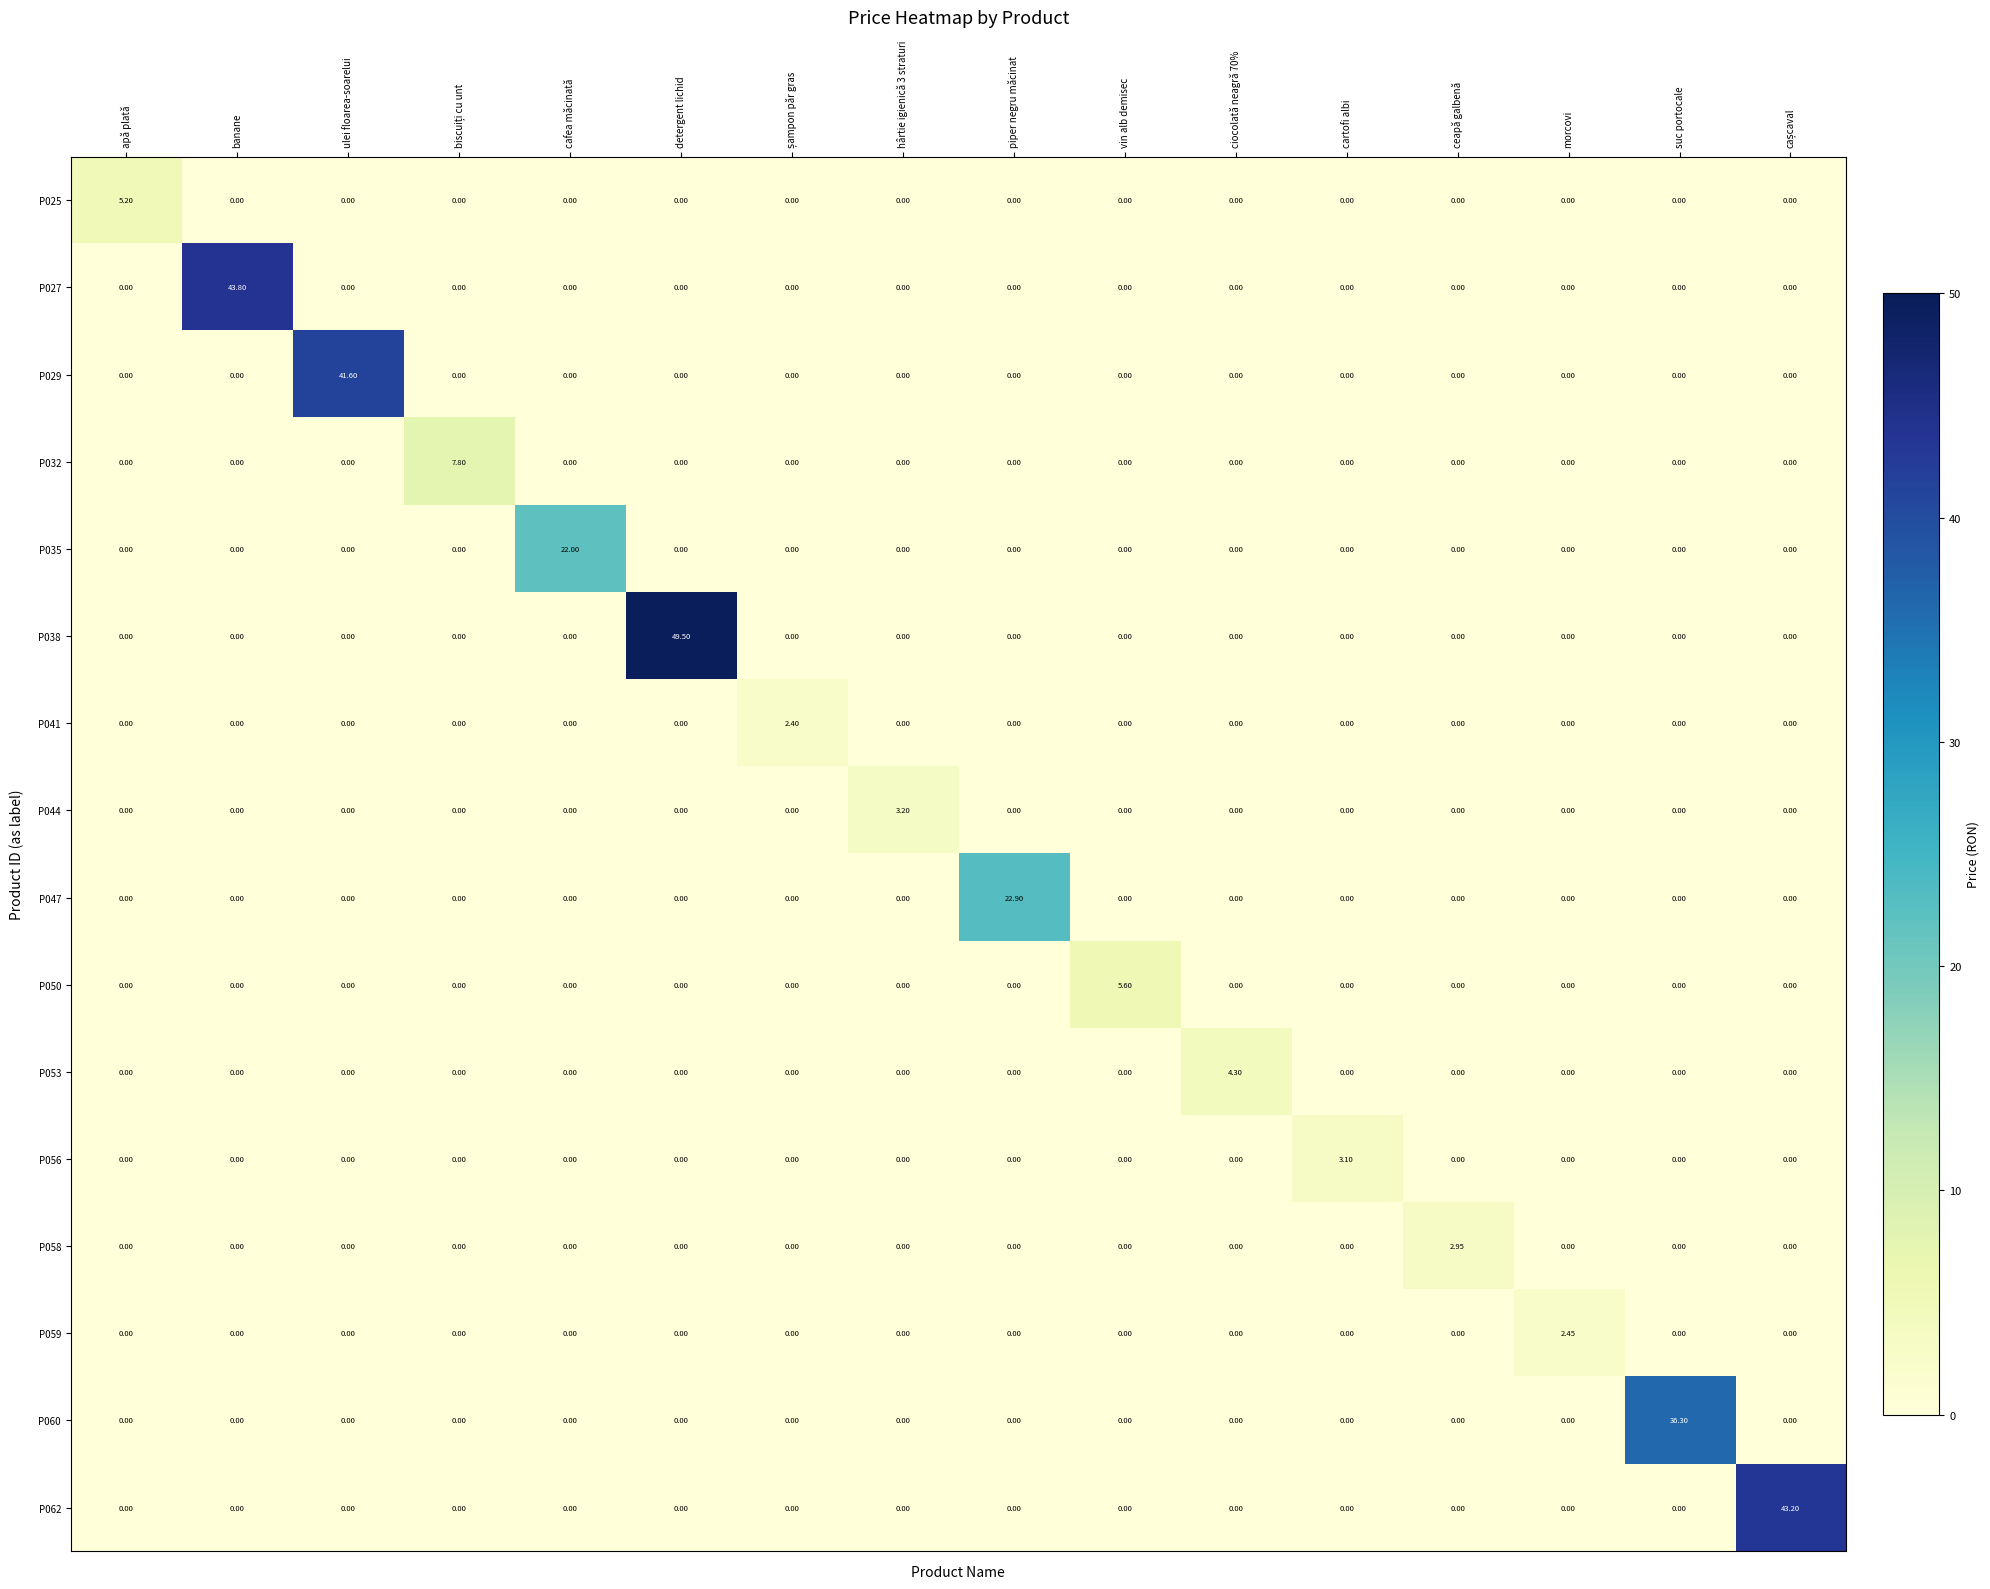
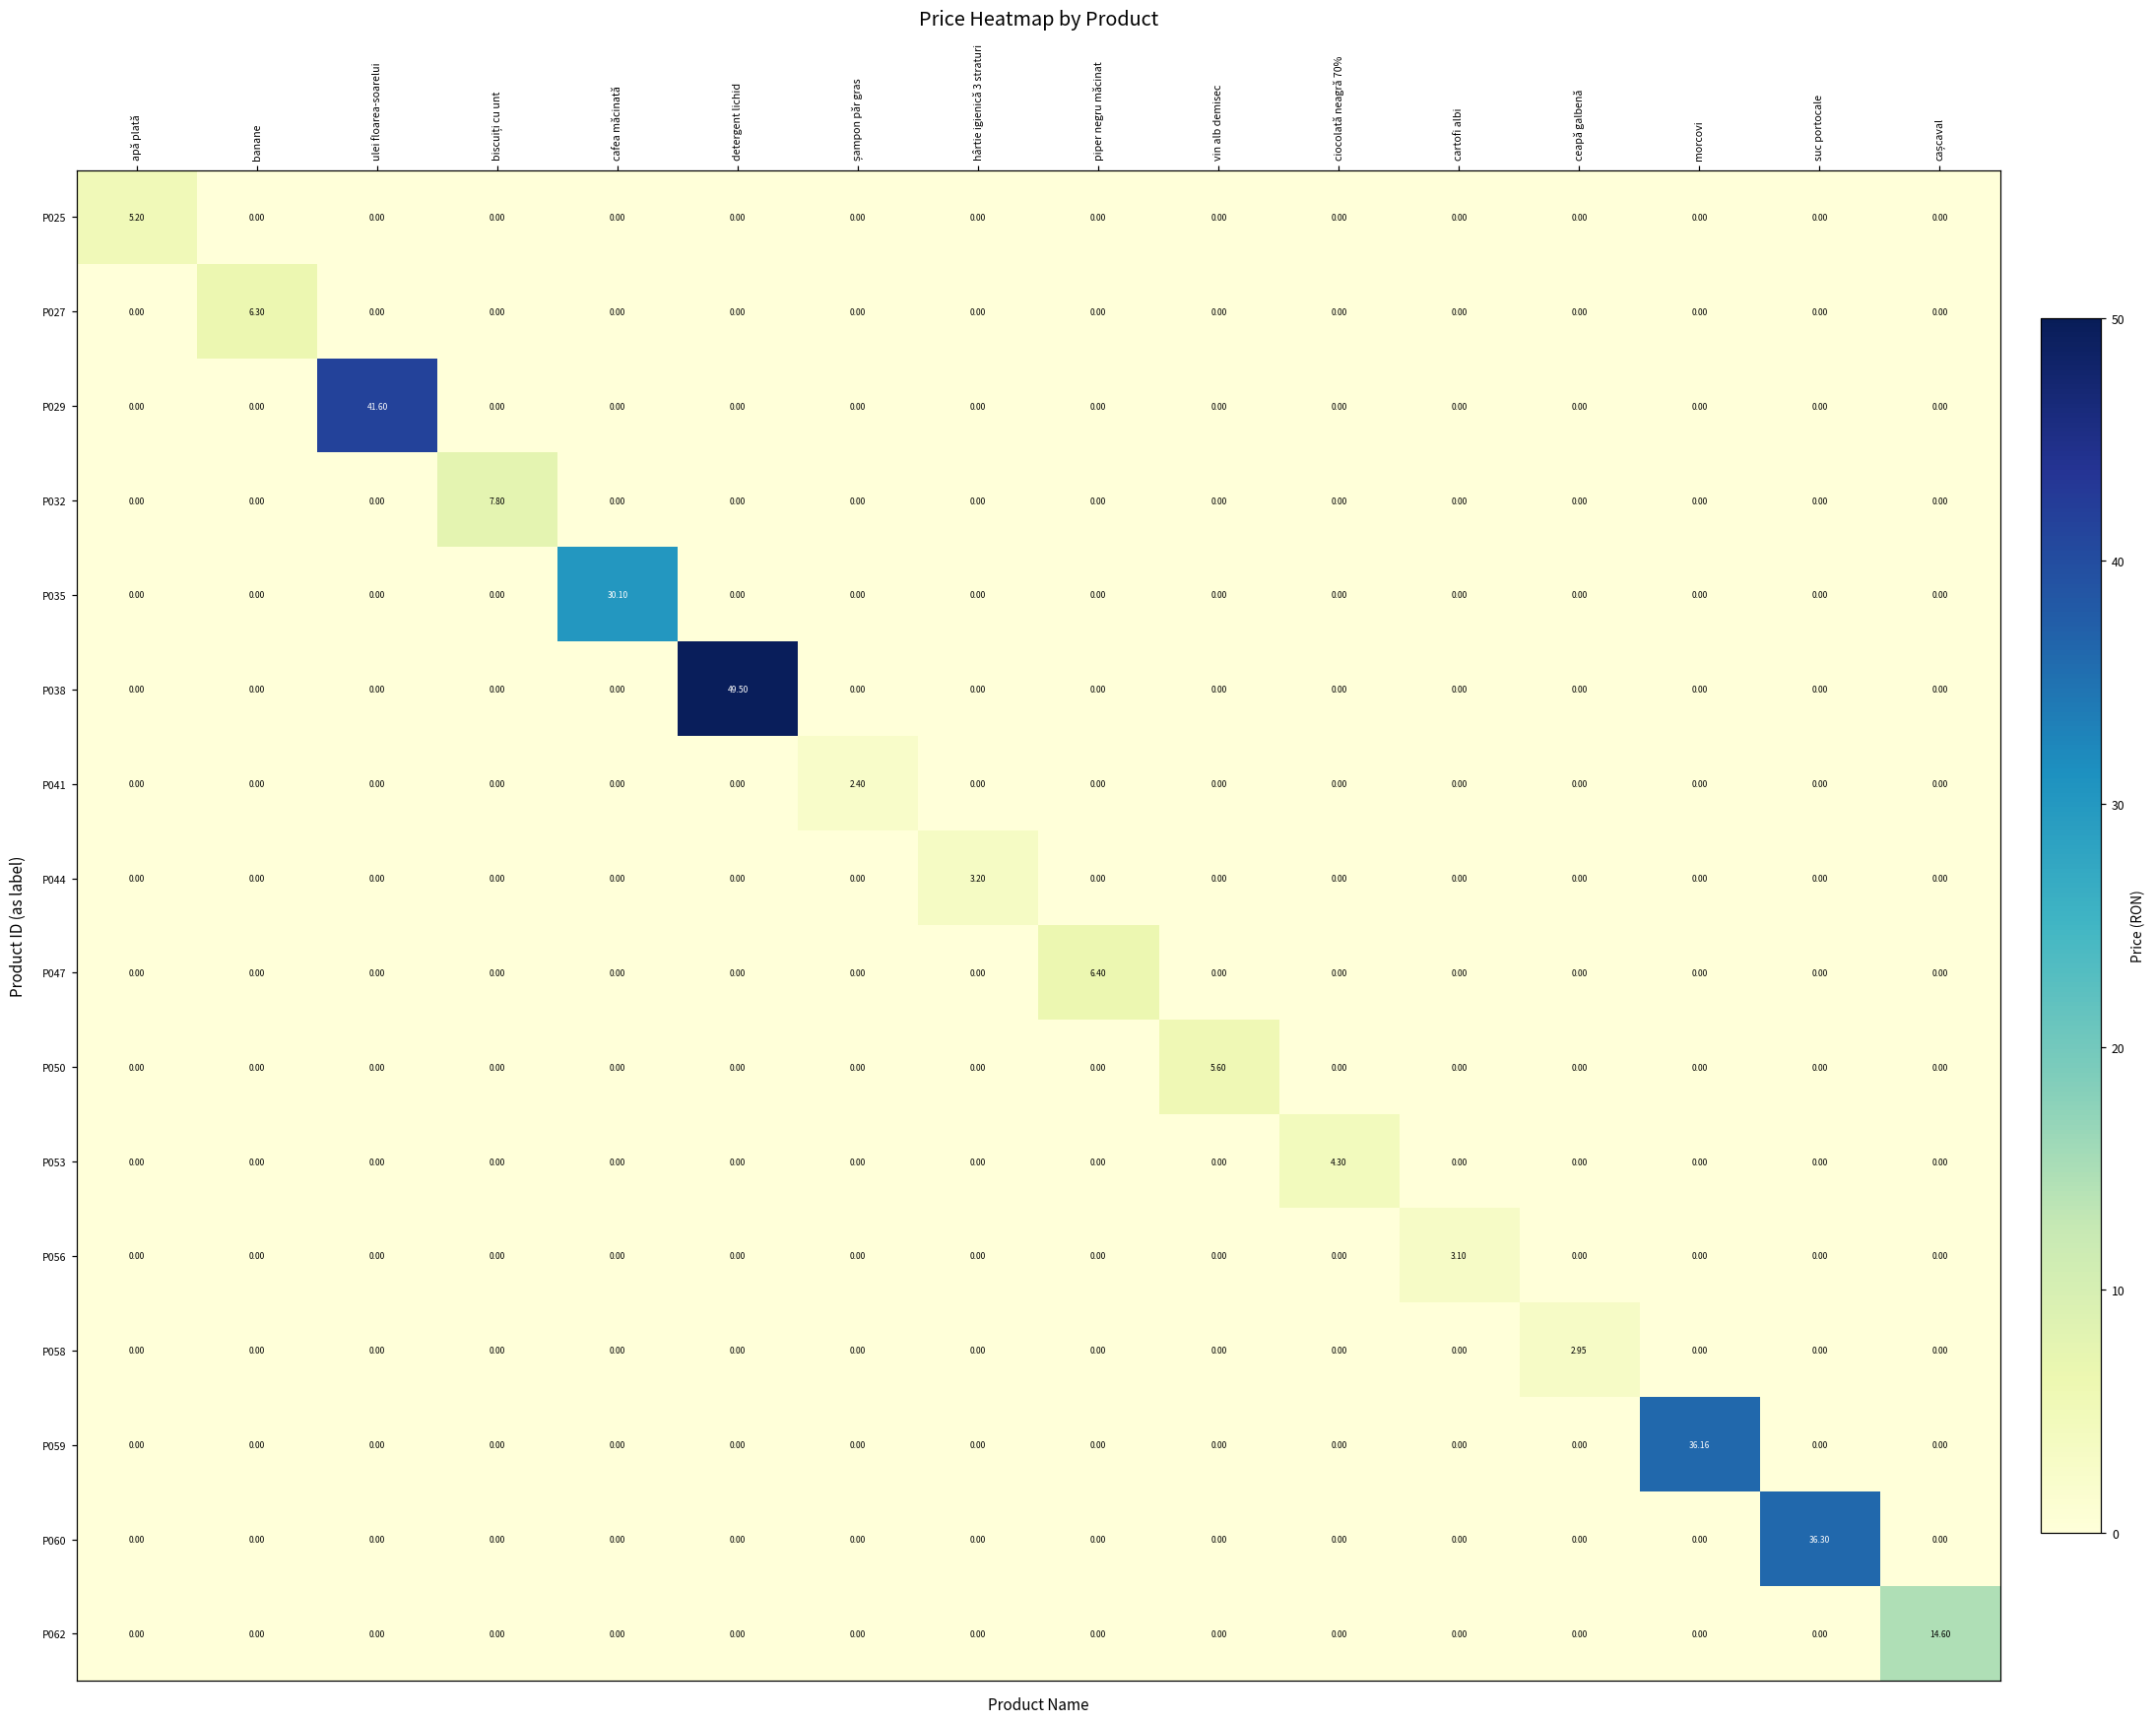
P027, banane: 43.80 -> 6.30
P035, cafea măcinată: 22.00 -> 30.10
P047, piper negru măcinat: 22.90 -> 6.40
P059, morcovi: 2.45 -> 36.16
P062, cașcaval: 43.20 -> 14.60
